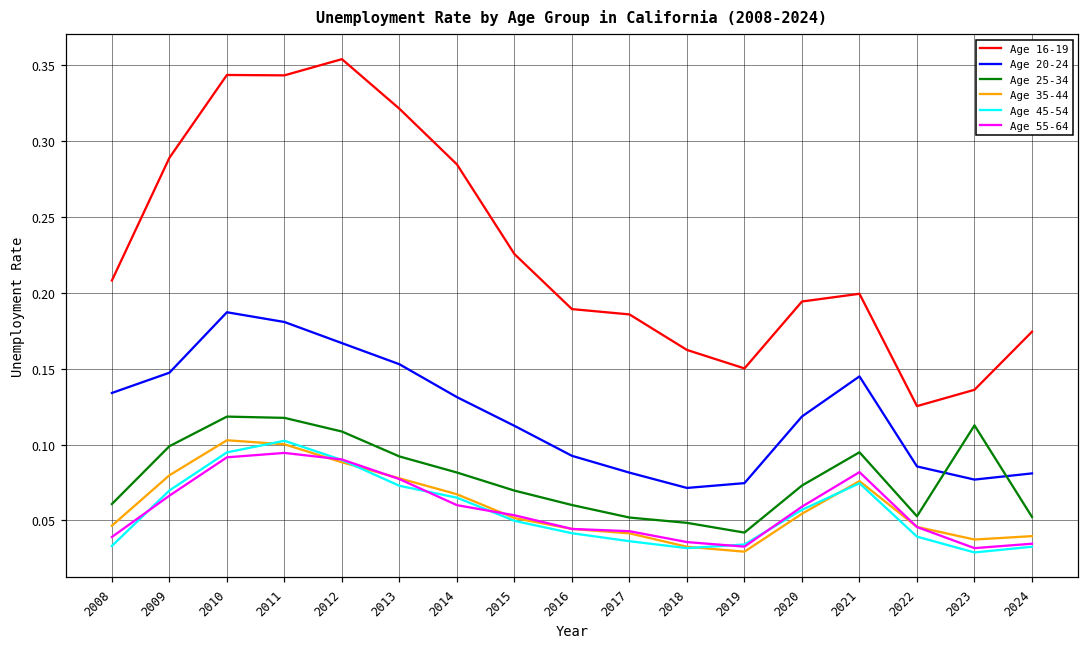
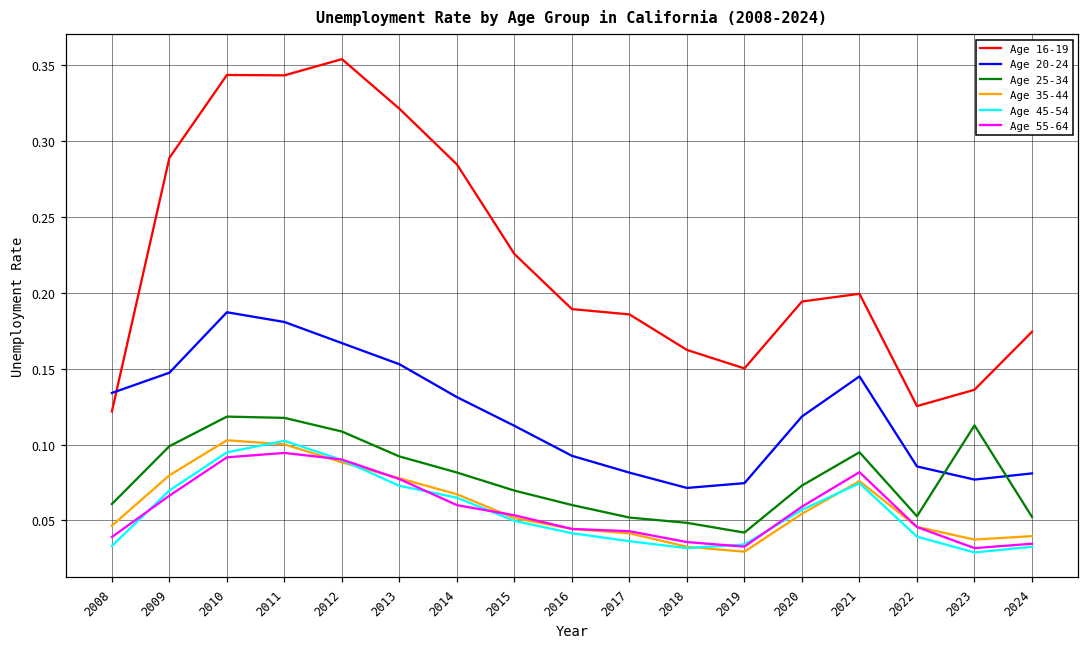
Age 16-19, 2008: 0.208 -> 0.122
